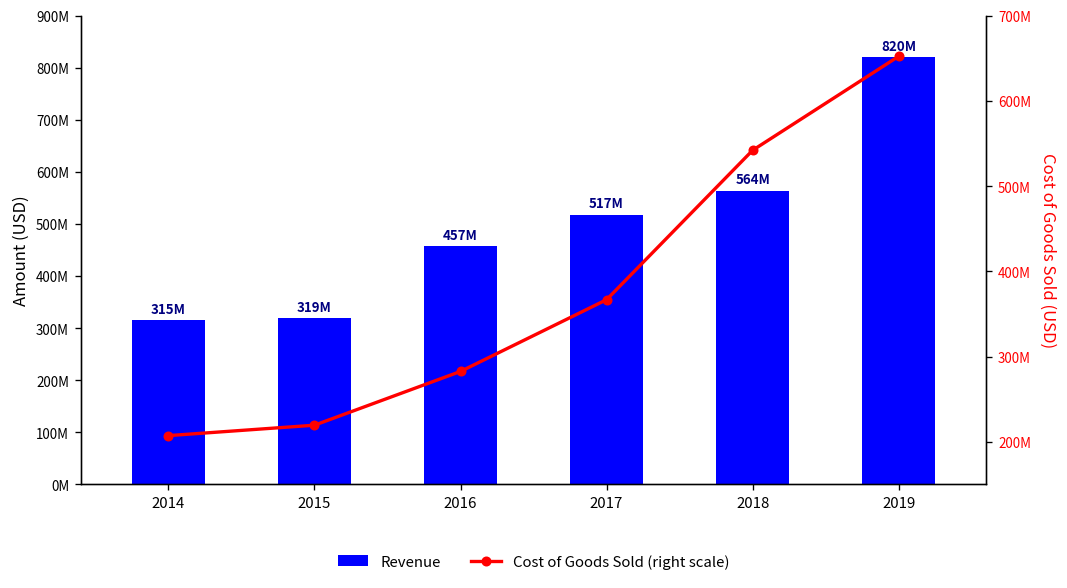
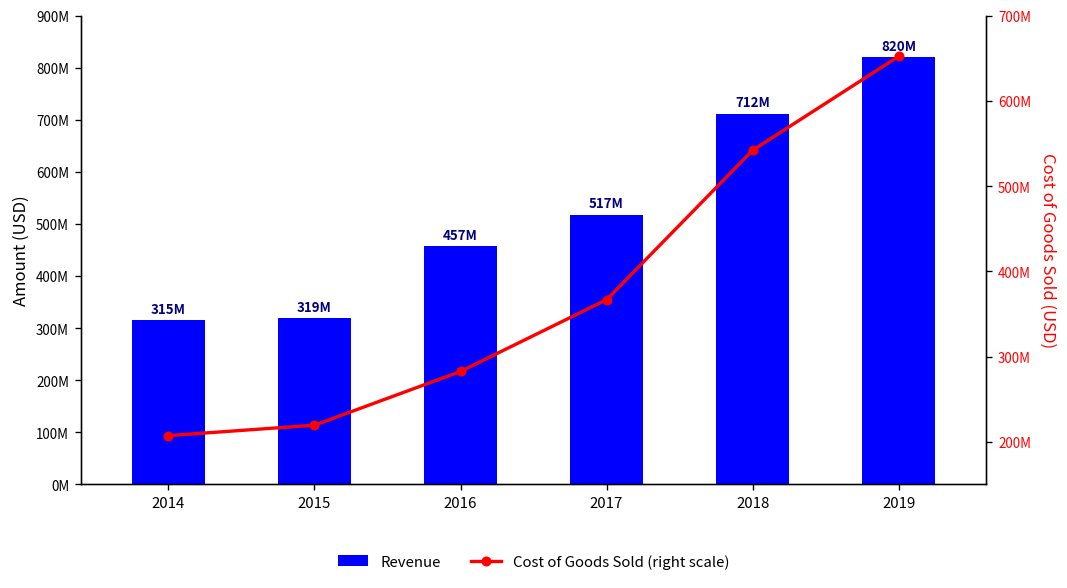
Revenue, 2018: 564M -> 712M
